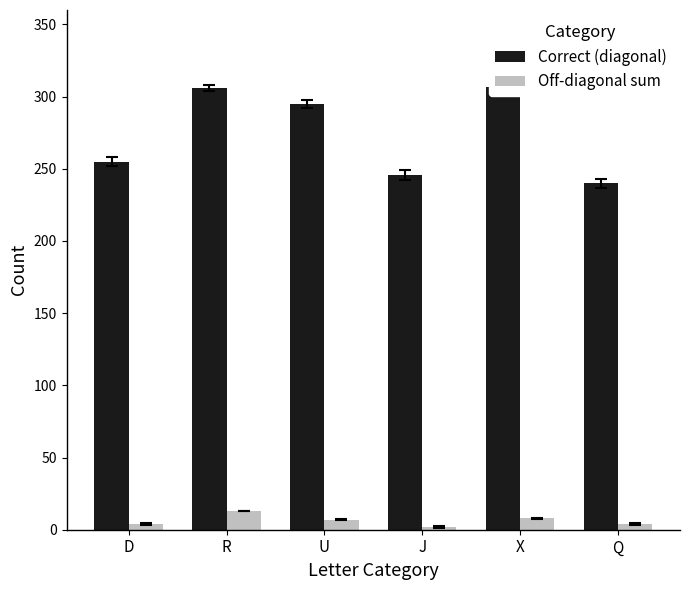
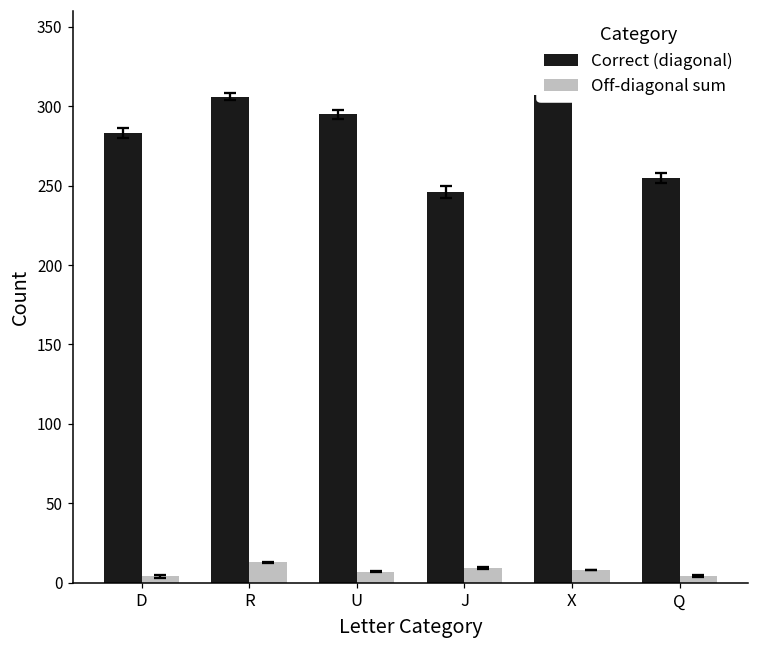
Correct (diagonal), D: 255 -> 283
Off-diagonal sum, J: 2 -> 9
Correct (diagonal), Q: 240 -> 255
